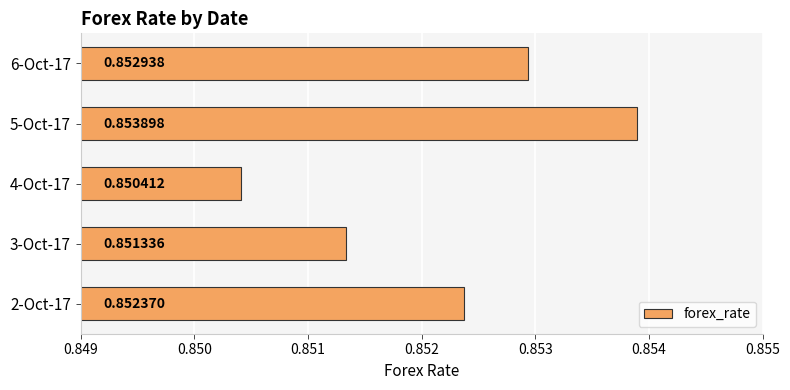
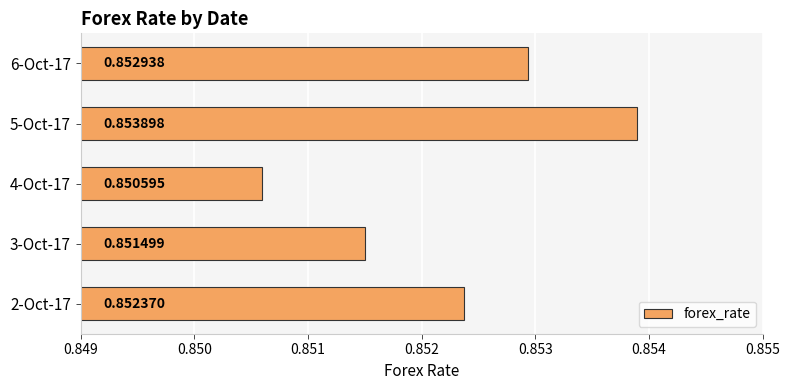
4-Oct-17: 0.850412 -> 0.850595
3-Oct-17: 0.851336 -> 0.851499
